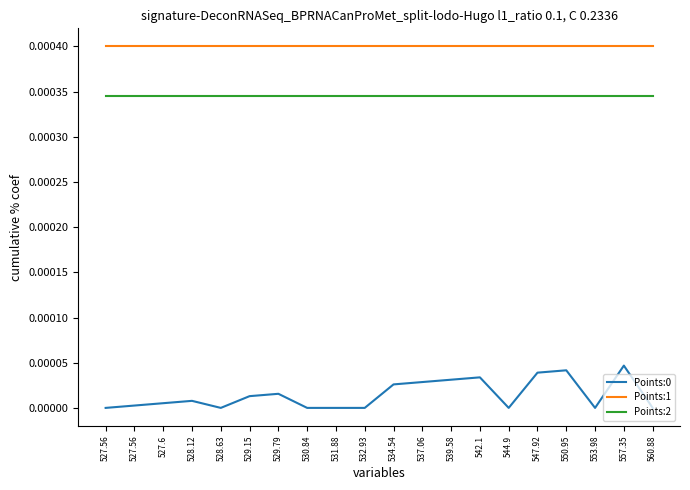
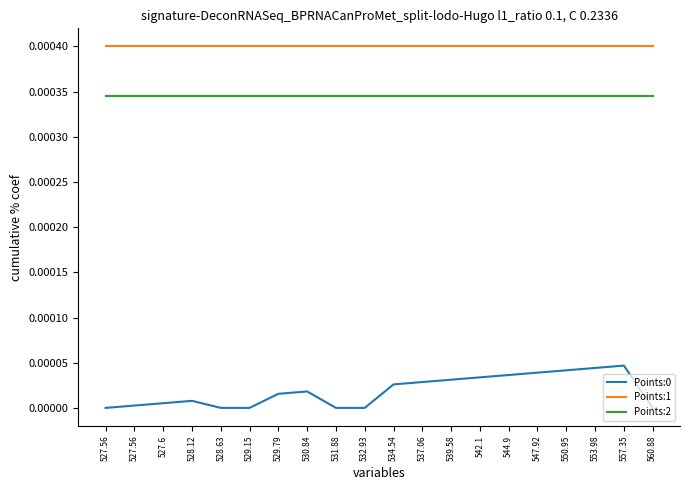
Points:0, 529.15: 0.00001 -> 0.00000
Points:0, 530.84: 0.00000 -> 0.00002
Points:0, 544.9: 0.00000 -> 0.00004
Points:0, 553.98: 0.00000 -> 0.00004
